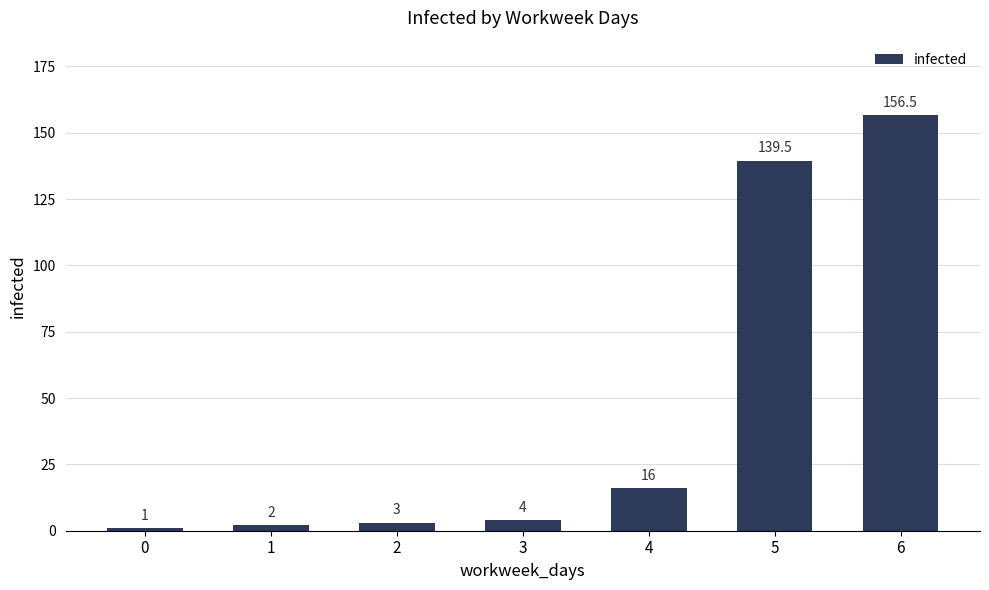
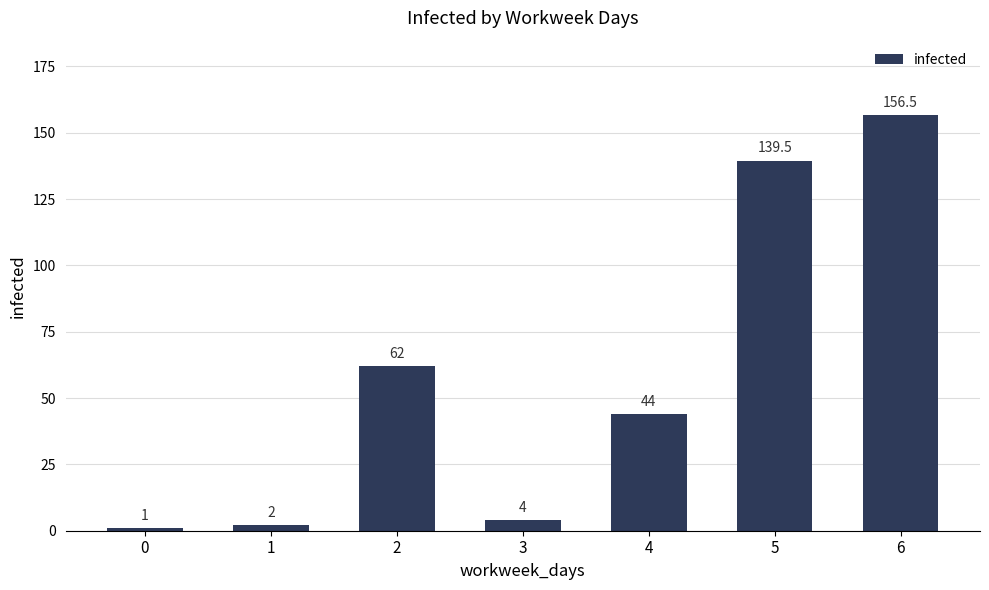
2: 3 -> 62
4: 16 -> 44
